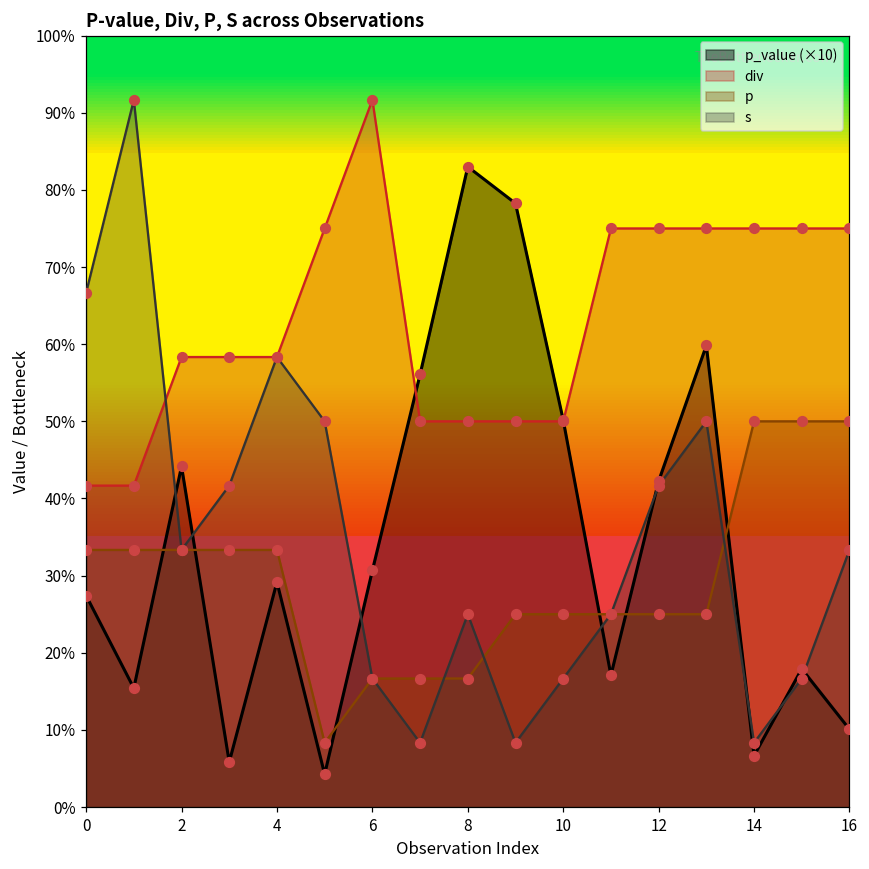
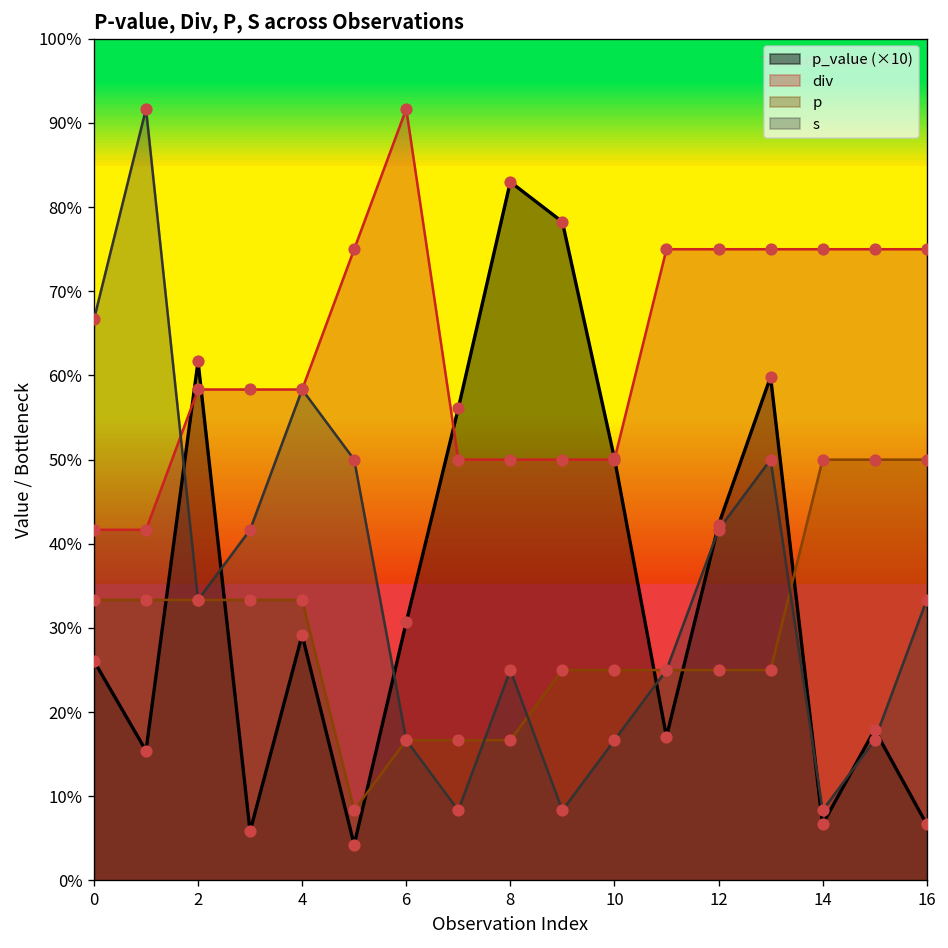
p_value (×10), 0: 27% -> 26%
p_value (×10), 2: 44% -> 62%
p_value (×10), 16: 10% -> 7%
